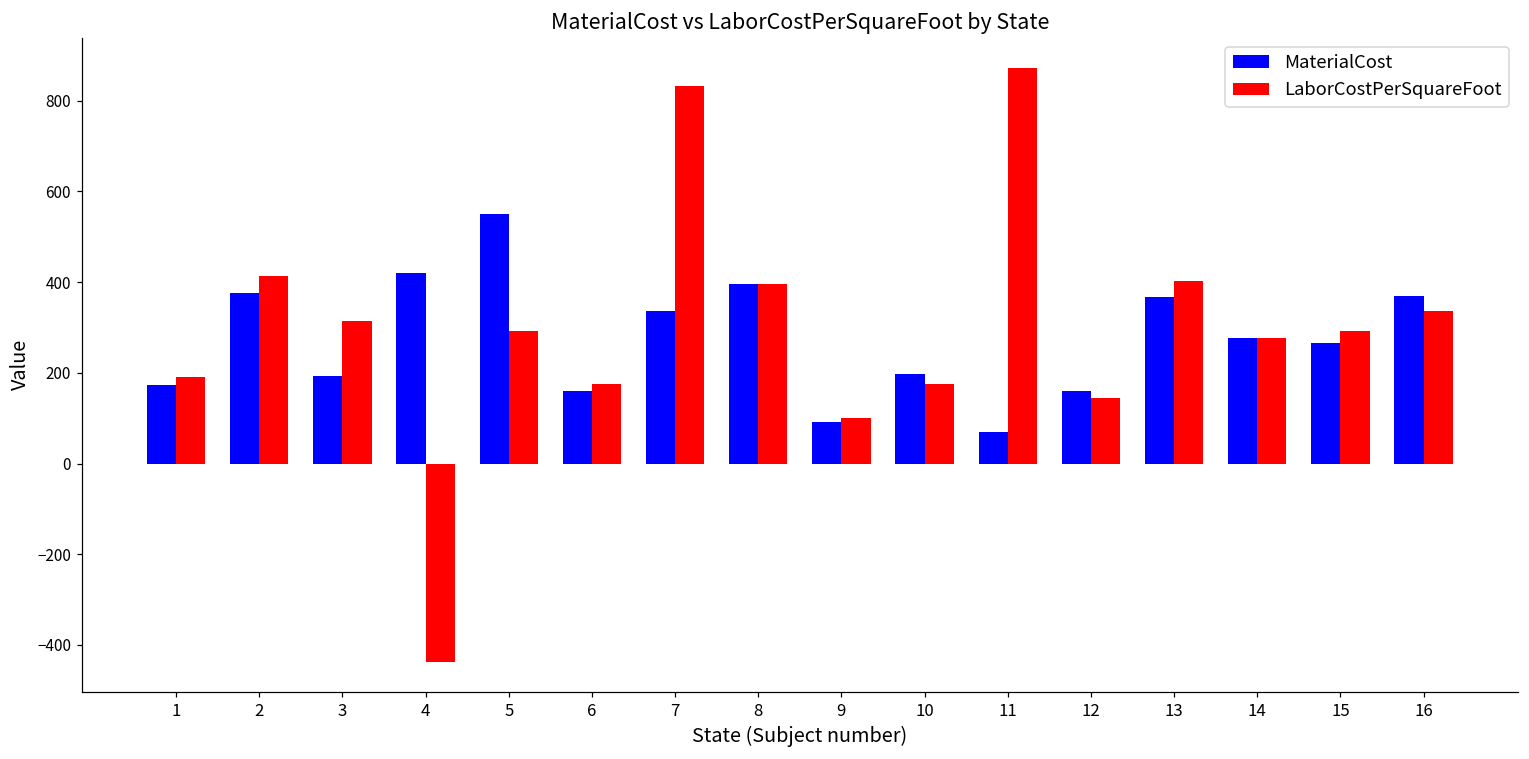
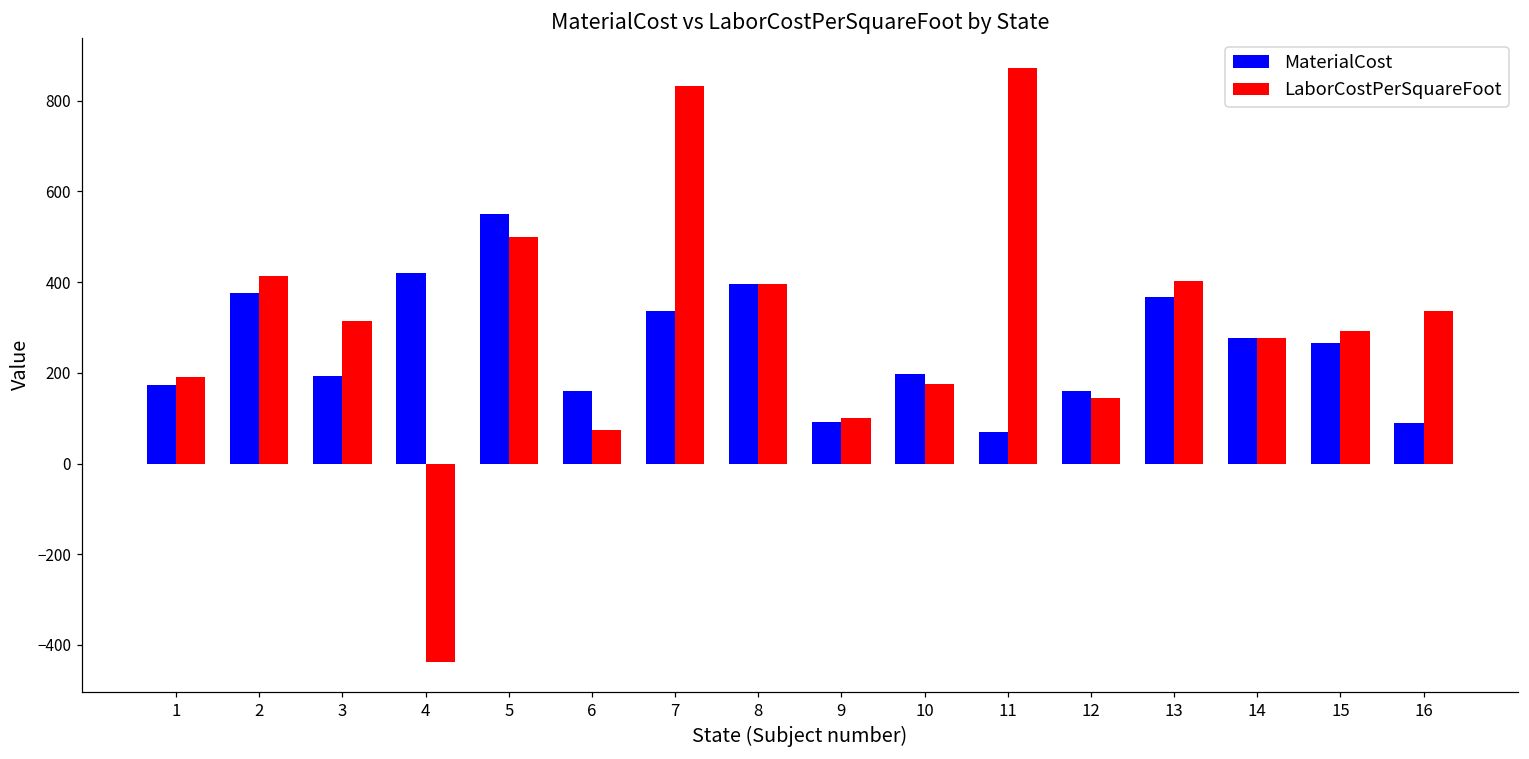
LaborCostPerSquareFoot, 5: 290 -> 500
LaborCostPerSquareFoot, 6: 180 -> 70
MaterialCost, 16: 370 -> 90
